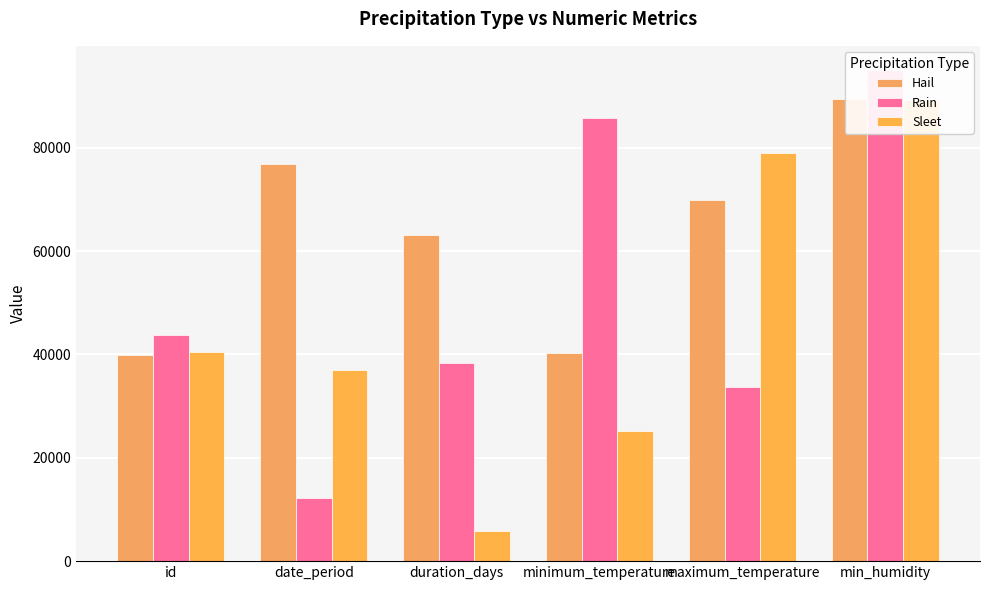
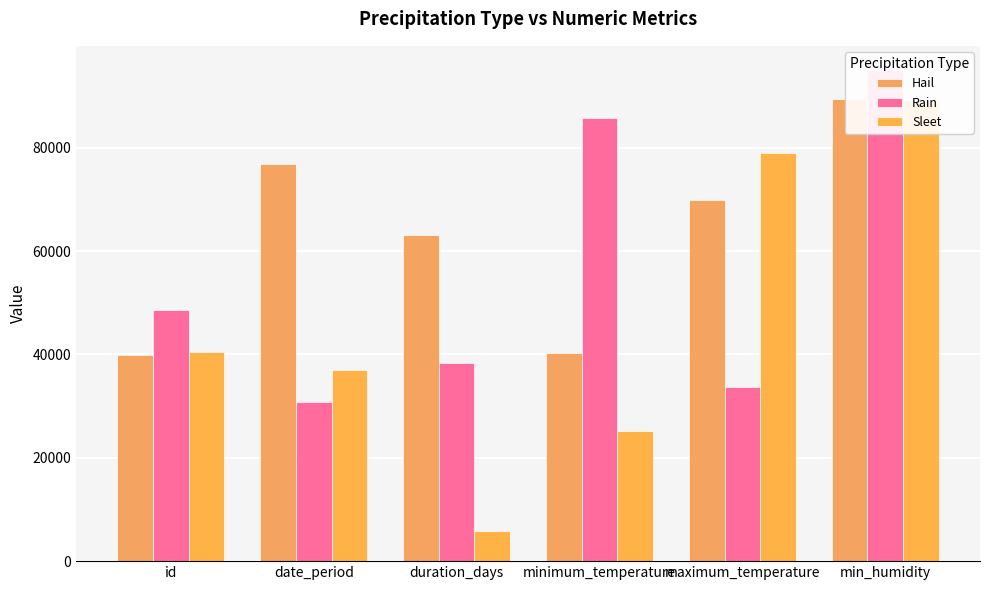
Rain, id: 44000 -> 49000
Rain, date_period: 12000 -> 31000
